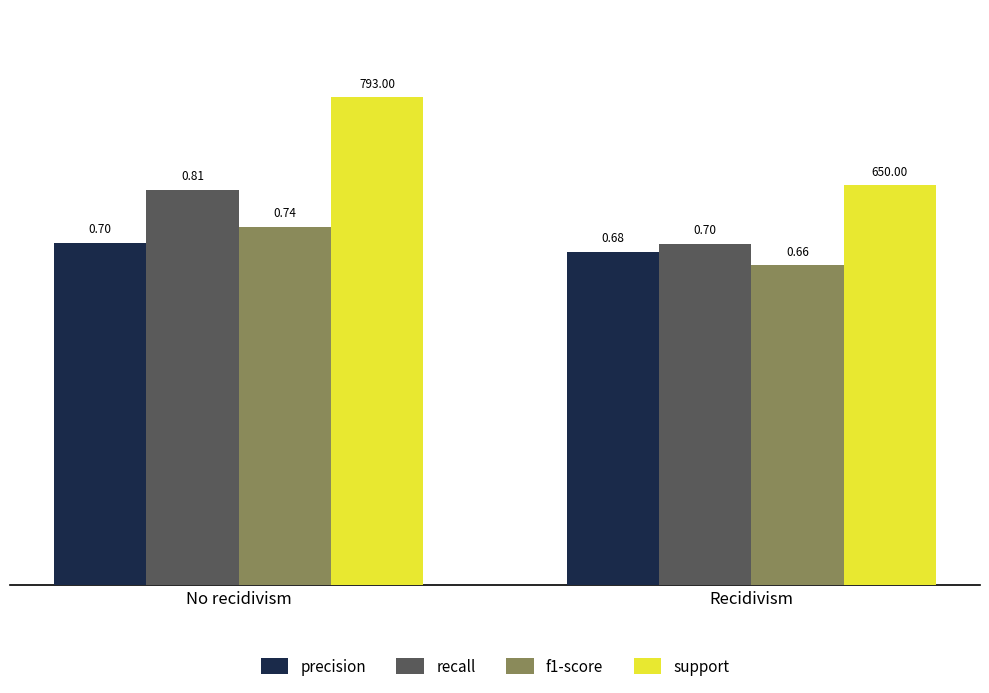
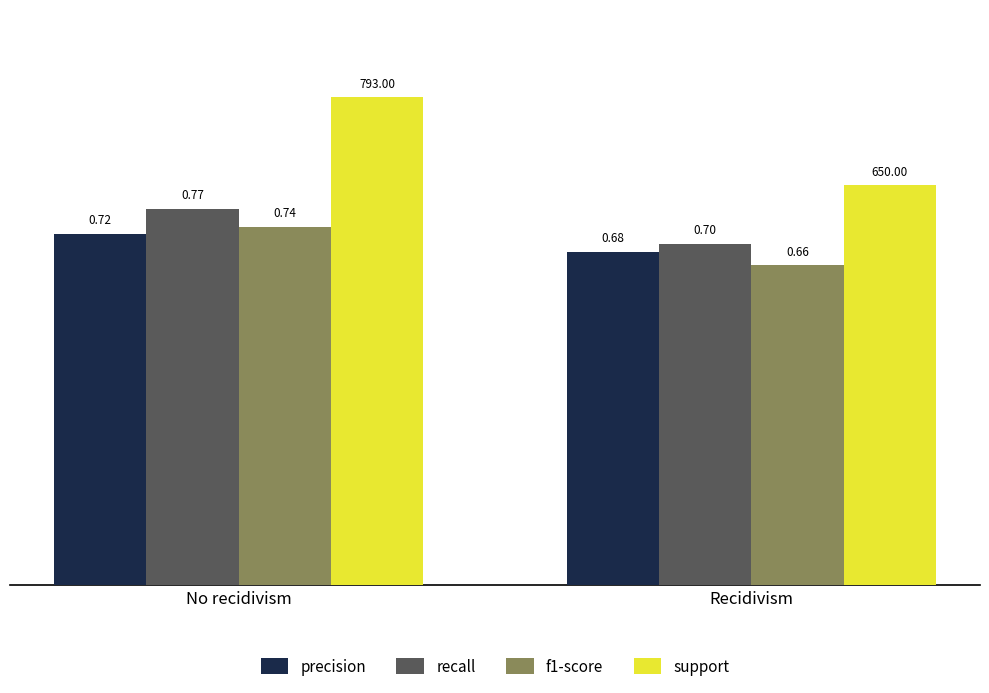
precision, No recidivism: 0.70 -> 0.72
recall, No recidivism: 0.81 -> 0.77
